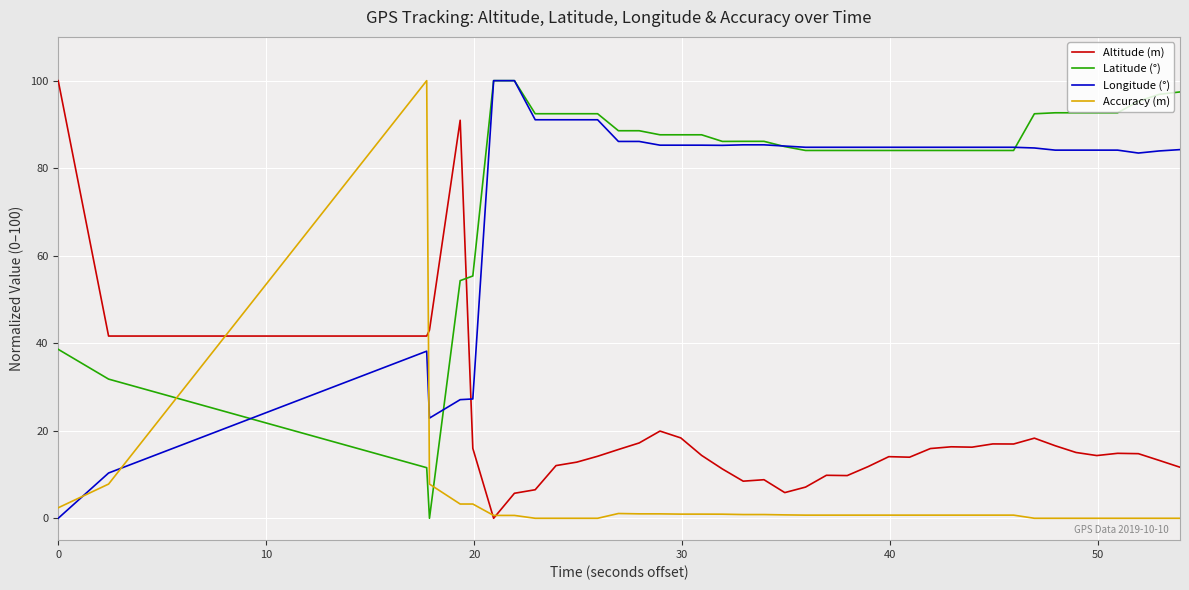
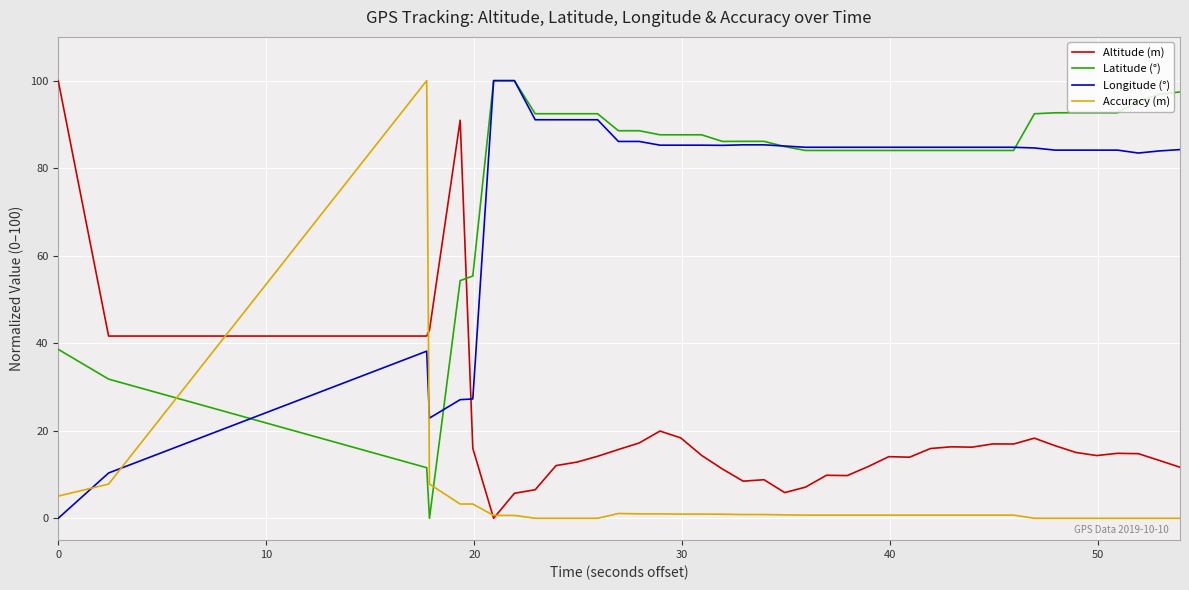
Accuracy (m), 0: 2 -> 5
